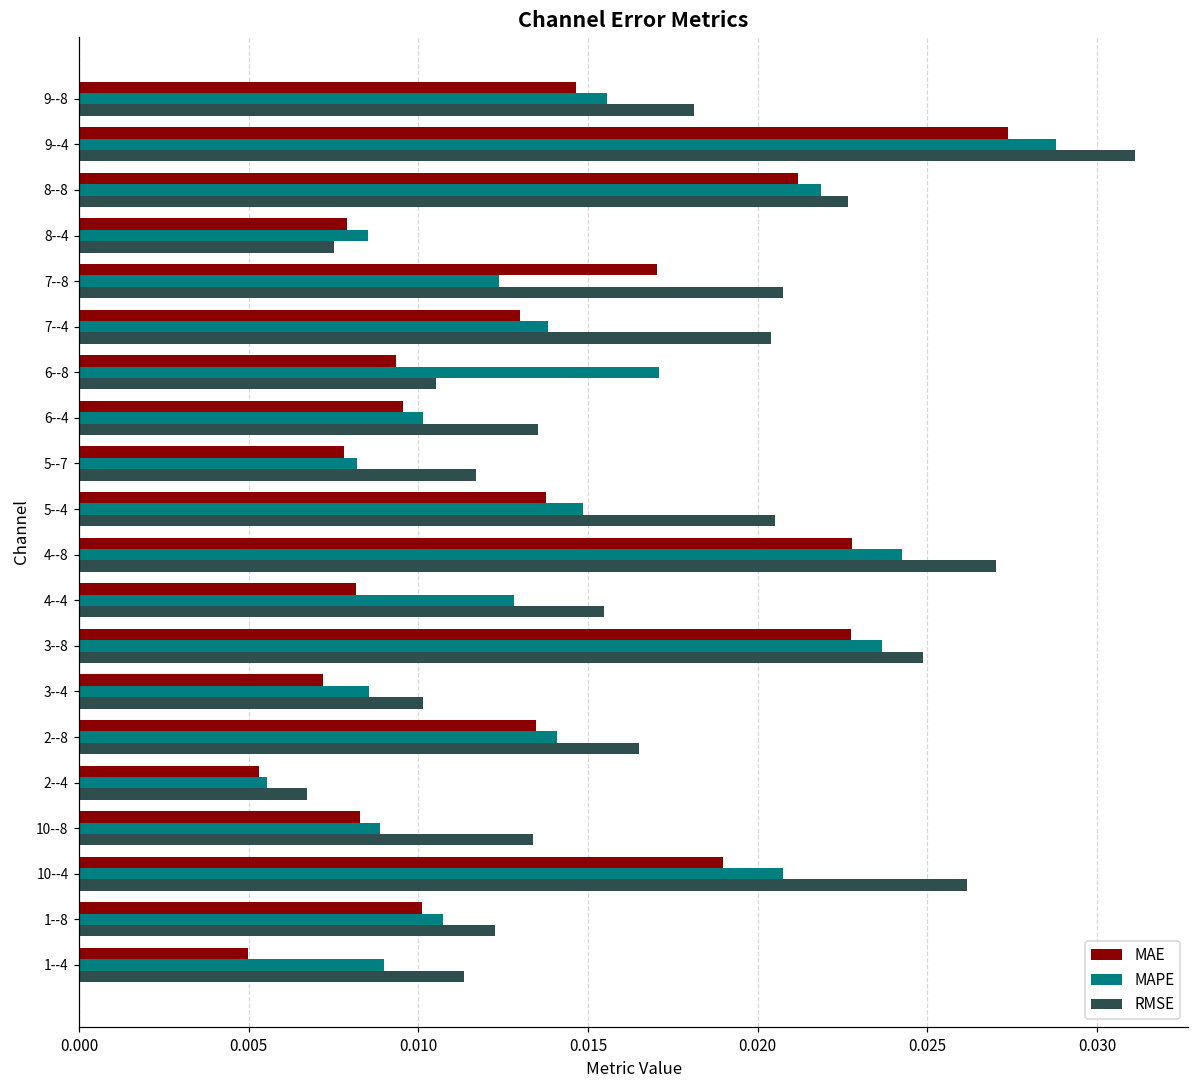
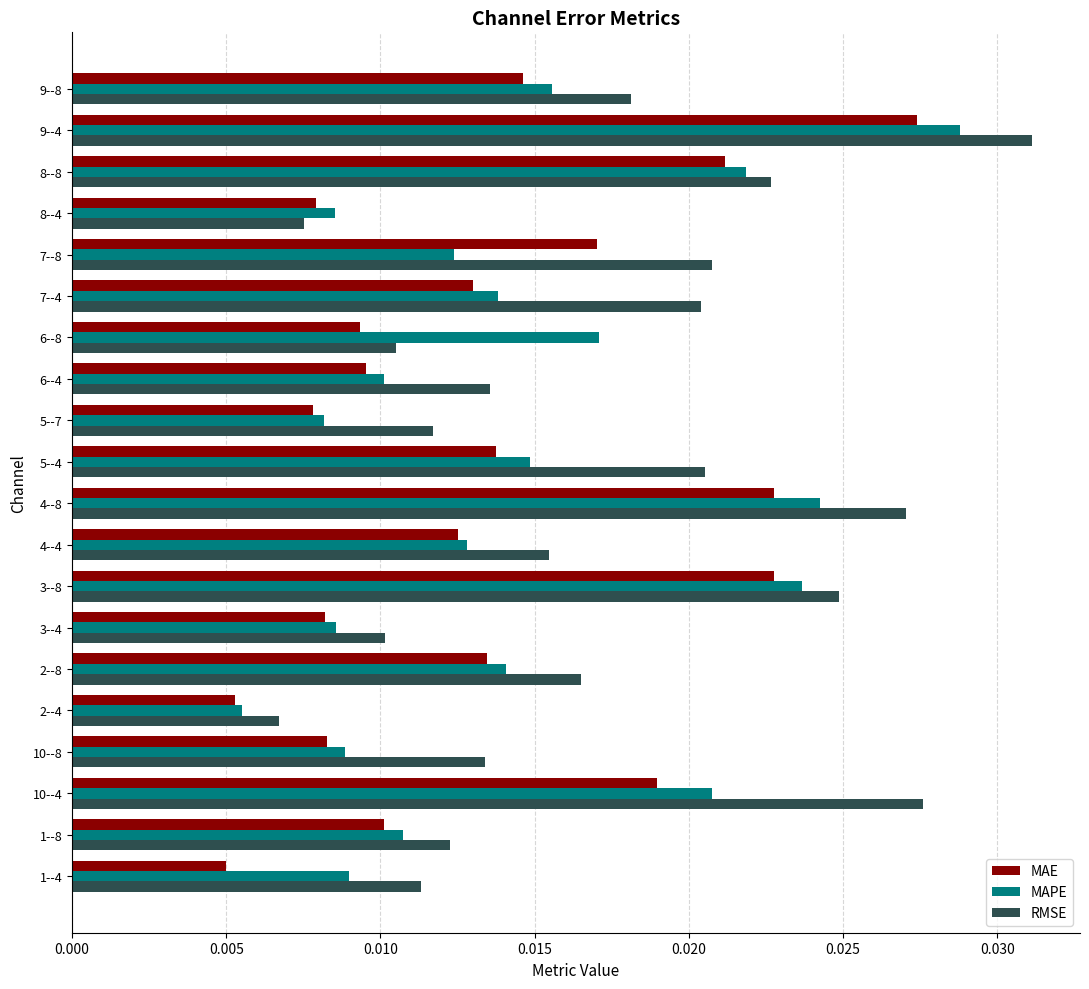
MAE, 4--4: 0.0082 -> 0.0125
MAE, 3--4: 0.0072 -> 0.0082
RMSE, 10--4: 0.0262 -> 0.0276
